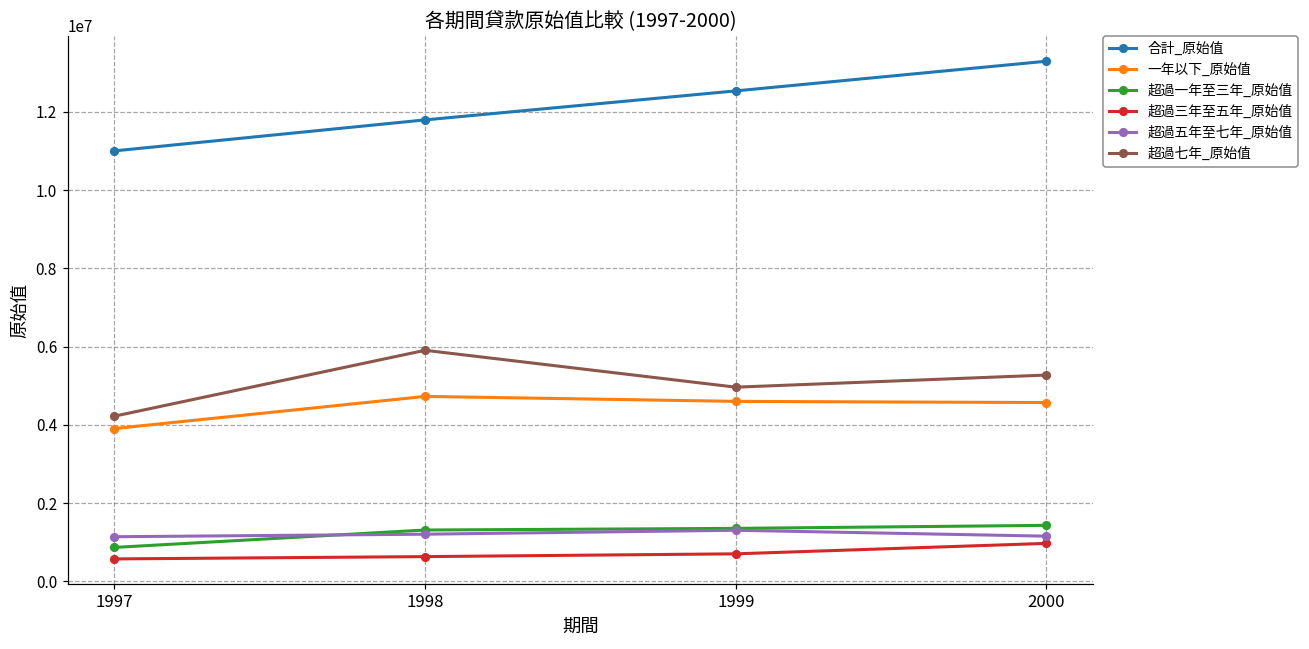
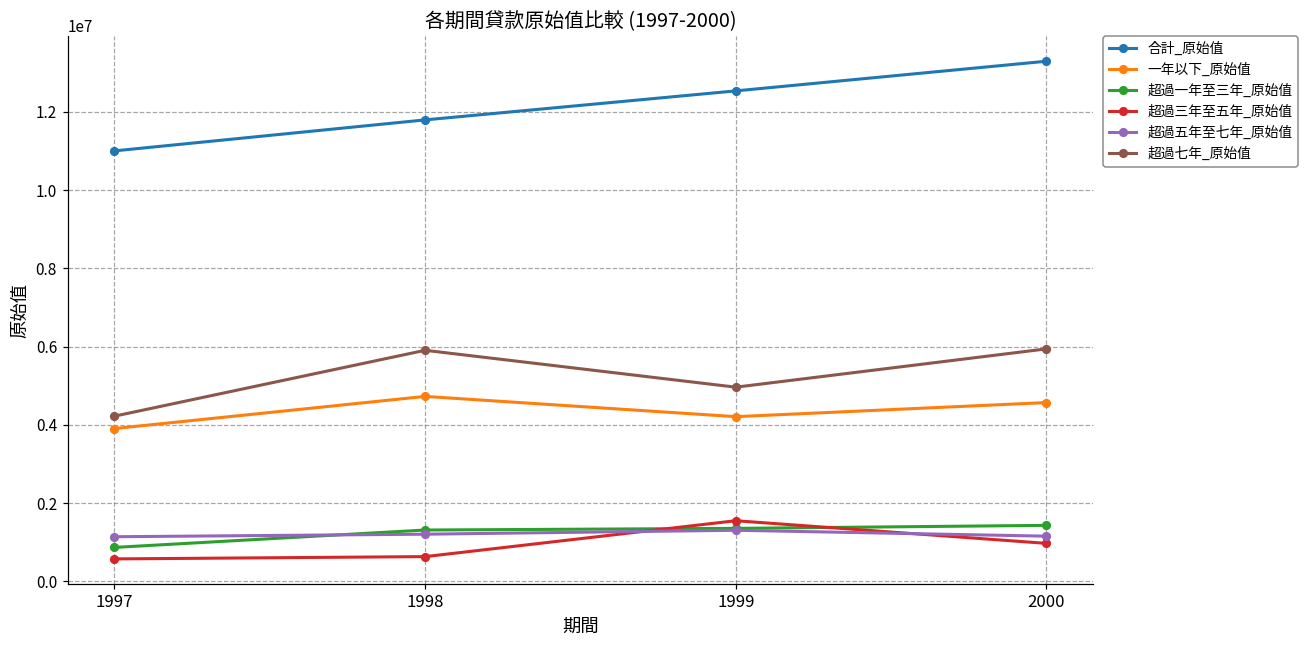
一年以下_原始值, 1999: 4600000 -> 4200000
超過三年至五年_原始值, 1999: 700000 -> 1500000
超過七年_原始值, 2000: 5300000 -> 5900000
